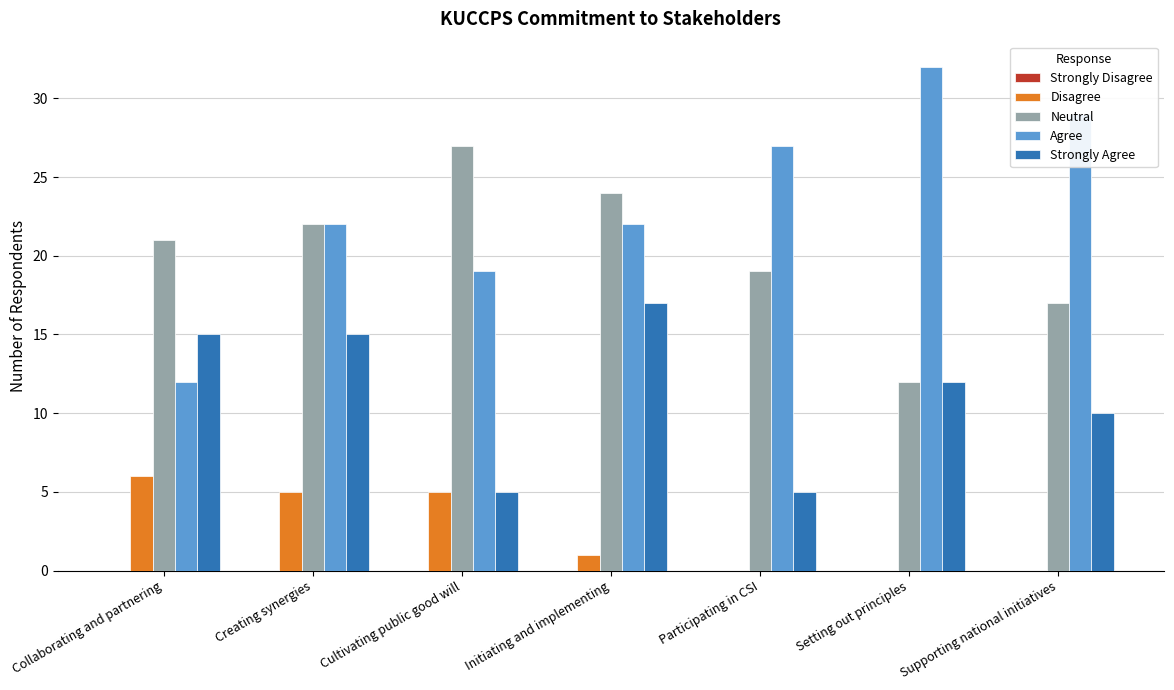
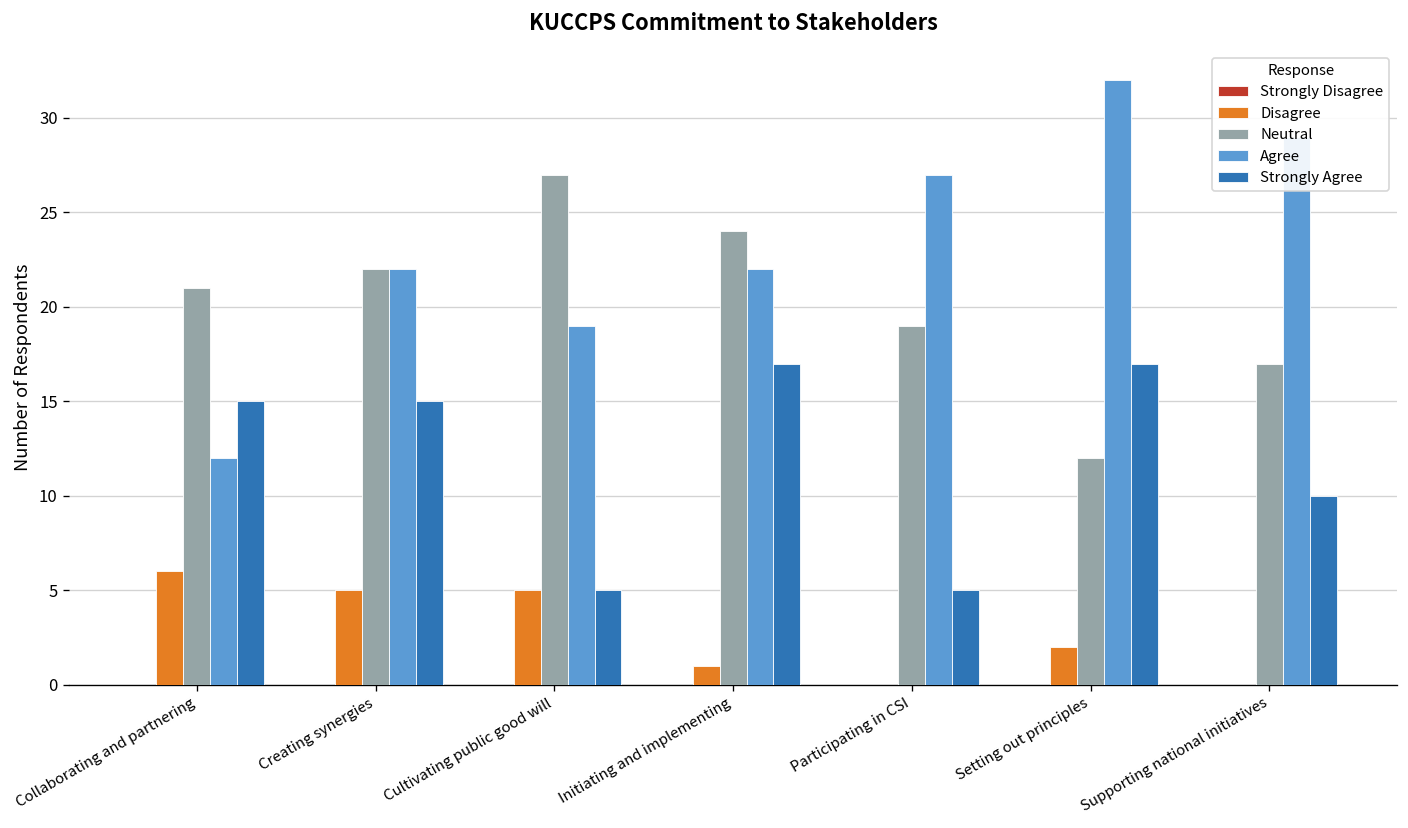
Disagree, Setting out principles: 0 -> 2
Strongly Agree, Setting out principles: 12 -> 17
